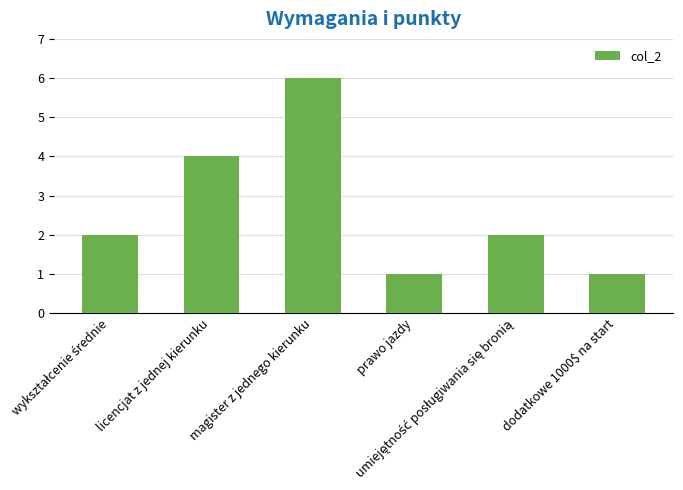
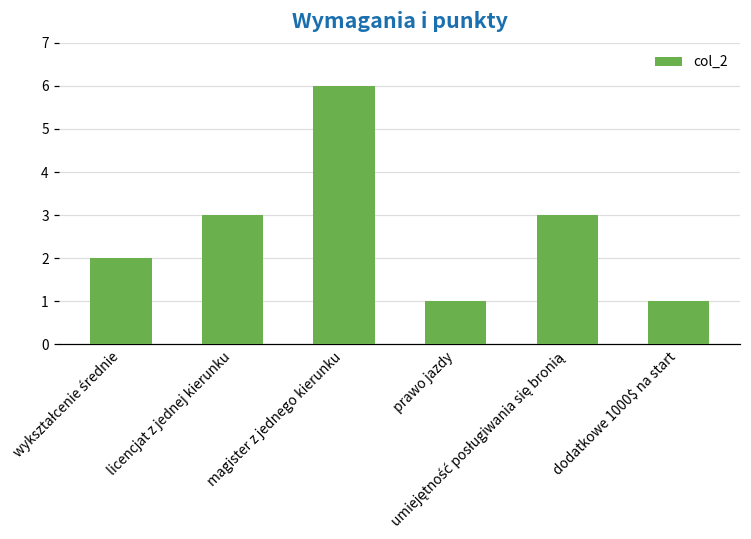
licencjat z jednej kierunku: 4 -> 3
umiejętność posługiwania się bronią: 2 -> 3
